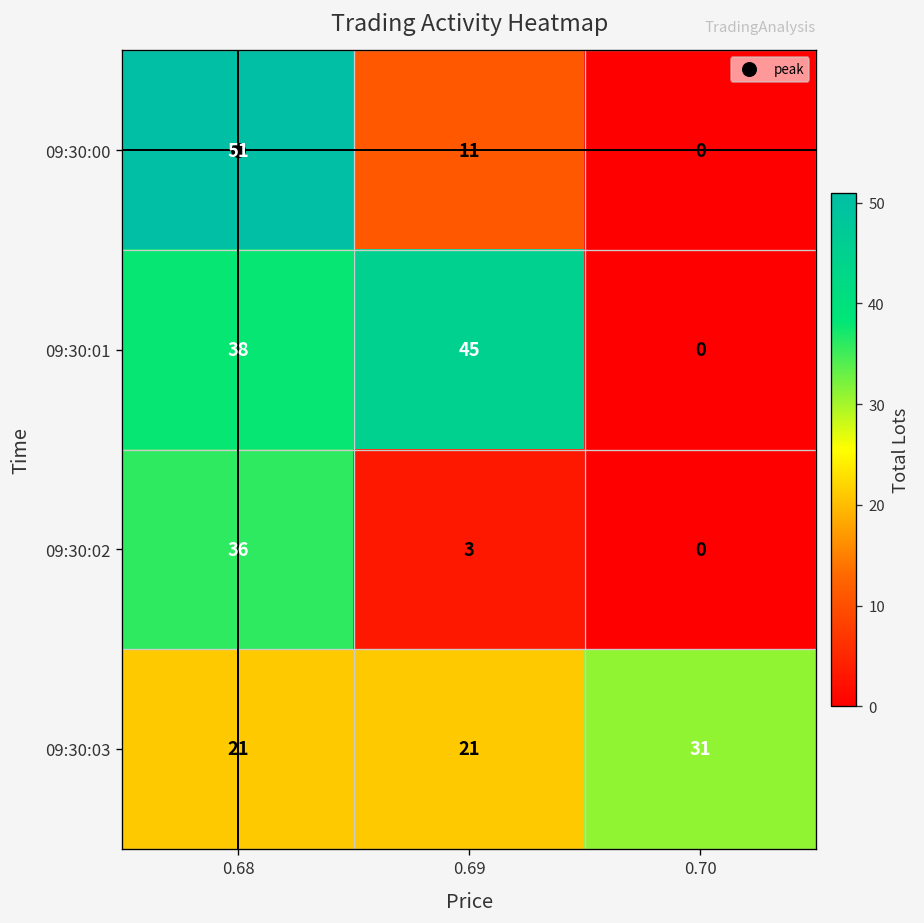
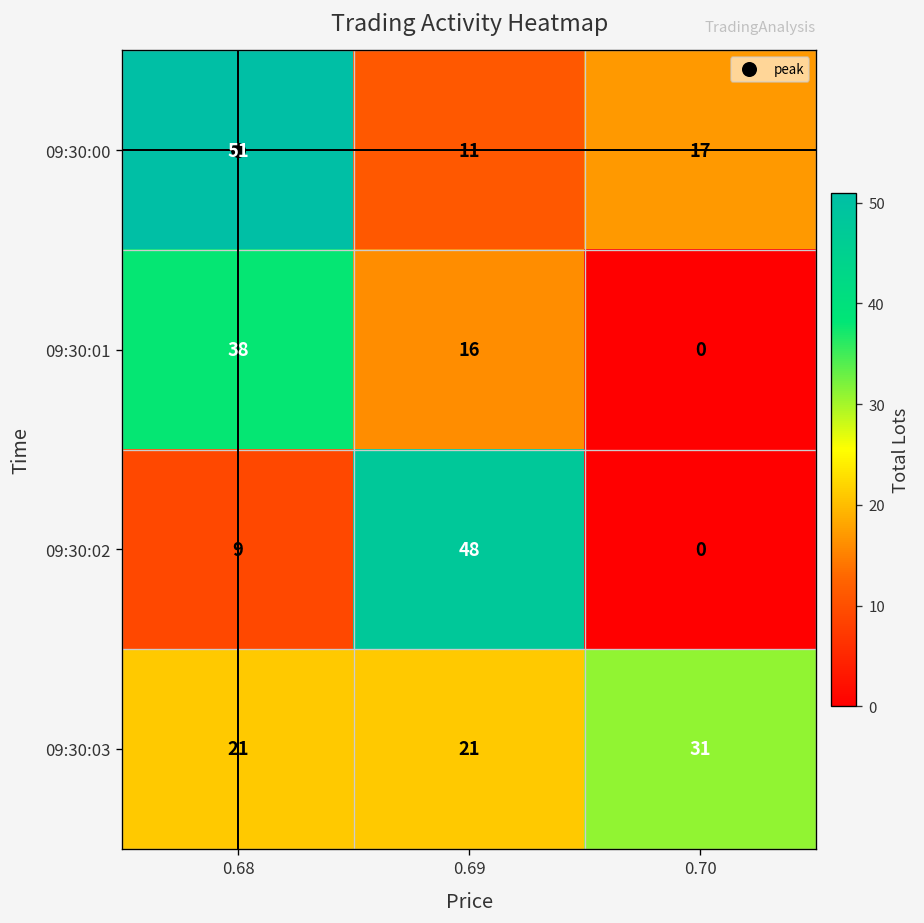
09:30:00, 0.70: 0 -> 17
09:30:01, 0.69: 45 -> 16
09:30:02, 0.68: 36 -> 9
09:30:02, 0.69: 3 -> 48
